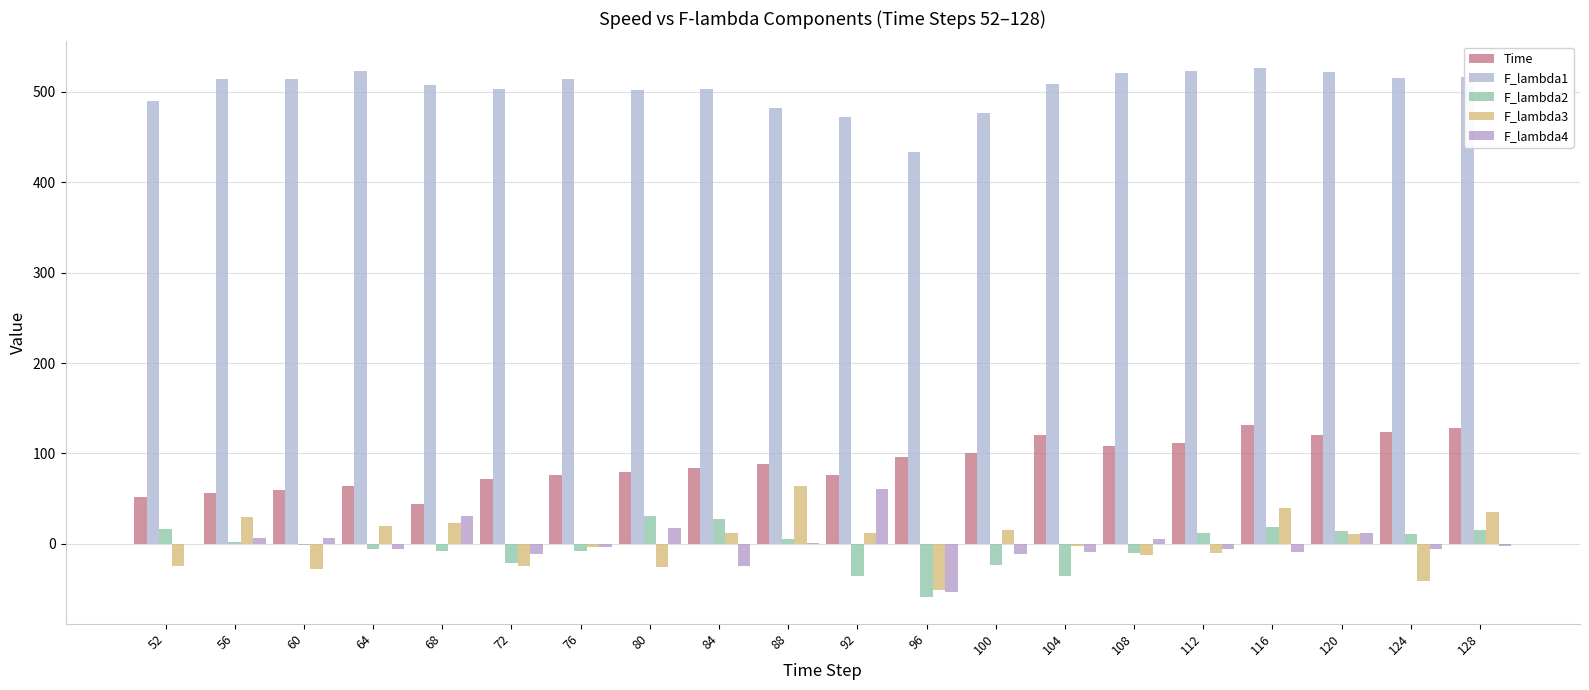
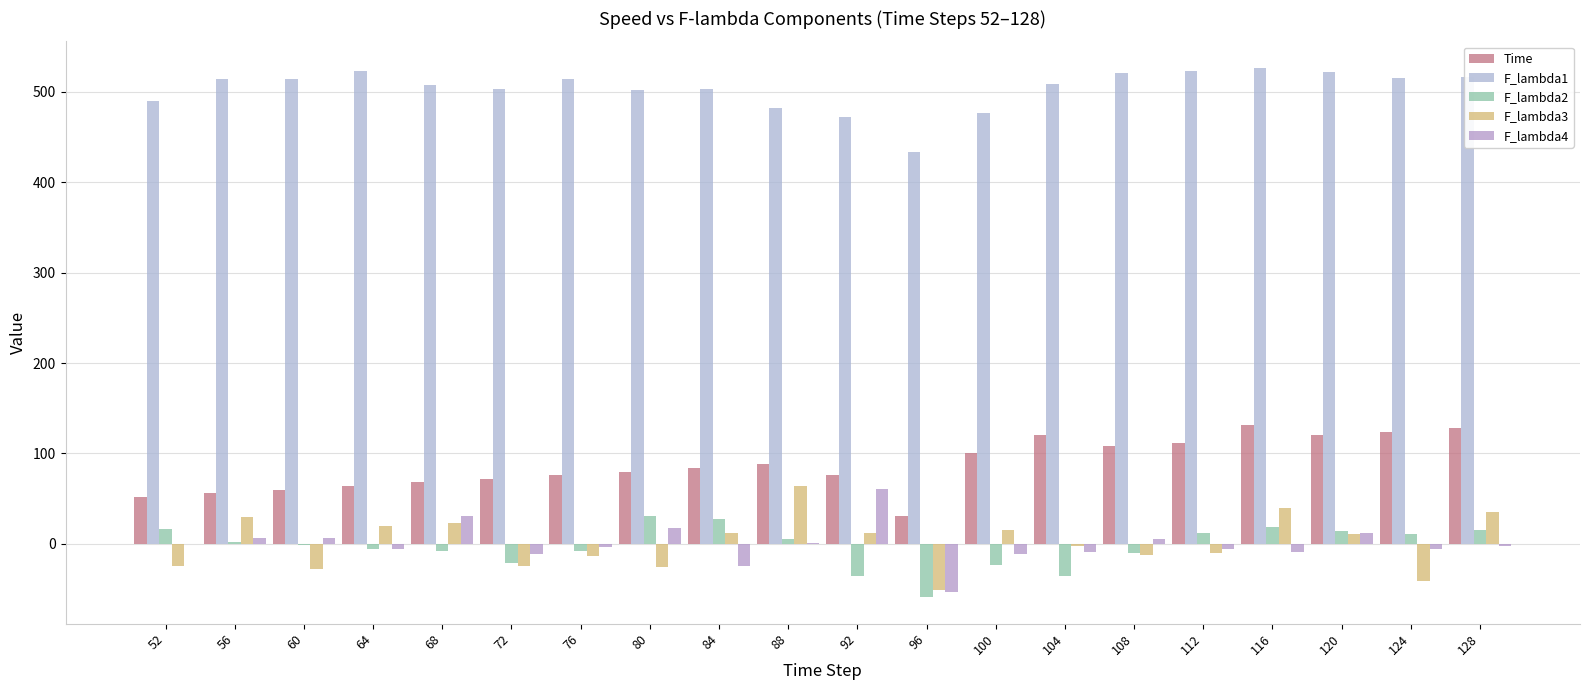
Time, 68: 40 -> 70
F_lambda3, 76: 0 -> -10
Time, 96: 100 -> 30
